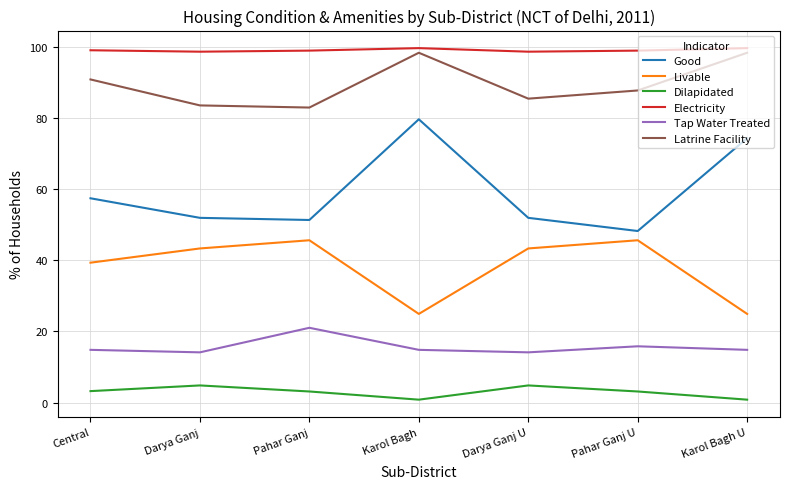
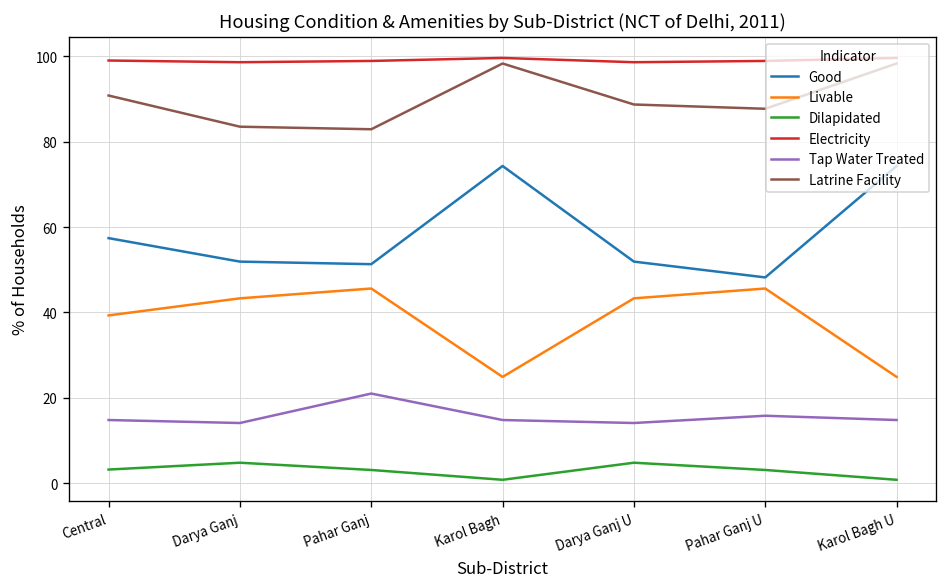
Good, Karol Bagh: 80 -> 74
Latrine Facility, Darya Ganj U: 85 -> 89
